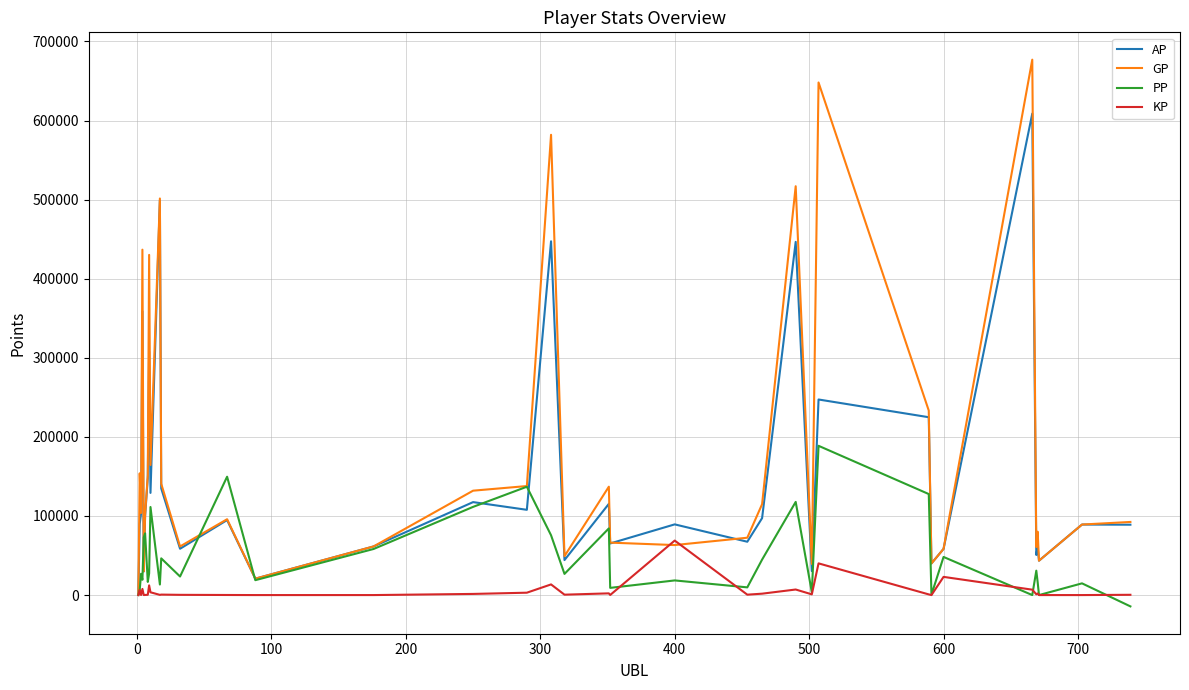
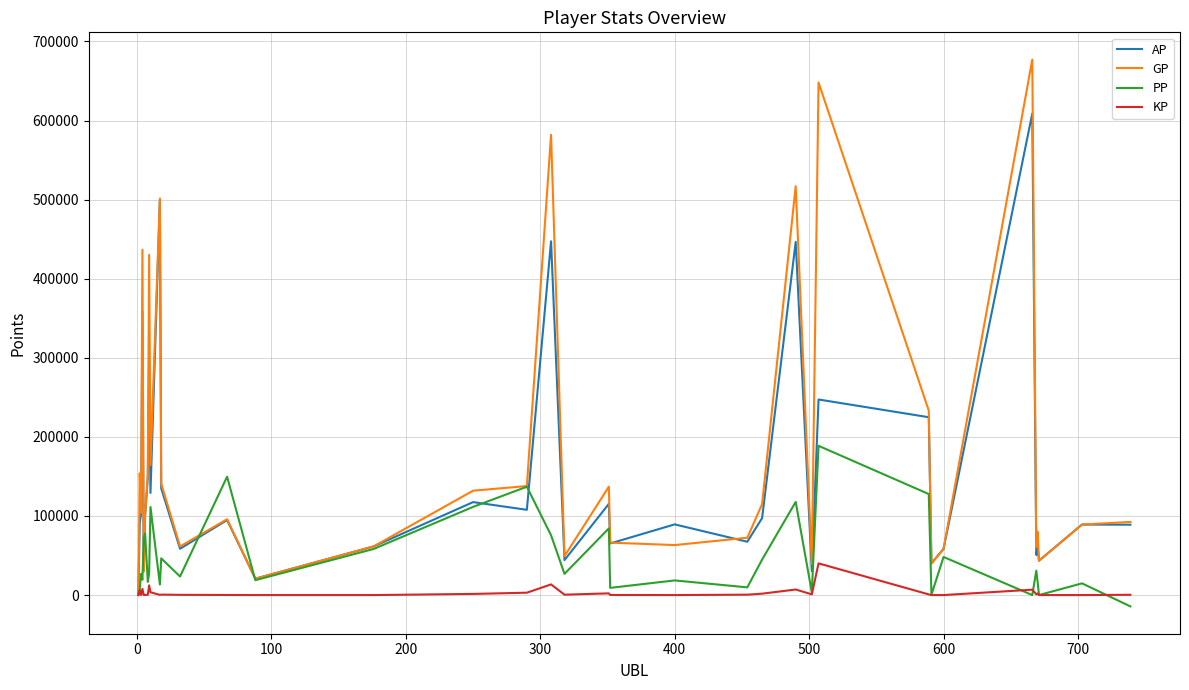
KP, 400: 70000 -> 0
KP, 600: 20000 -> 0
